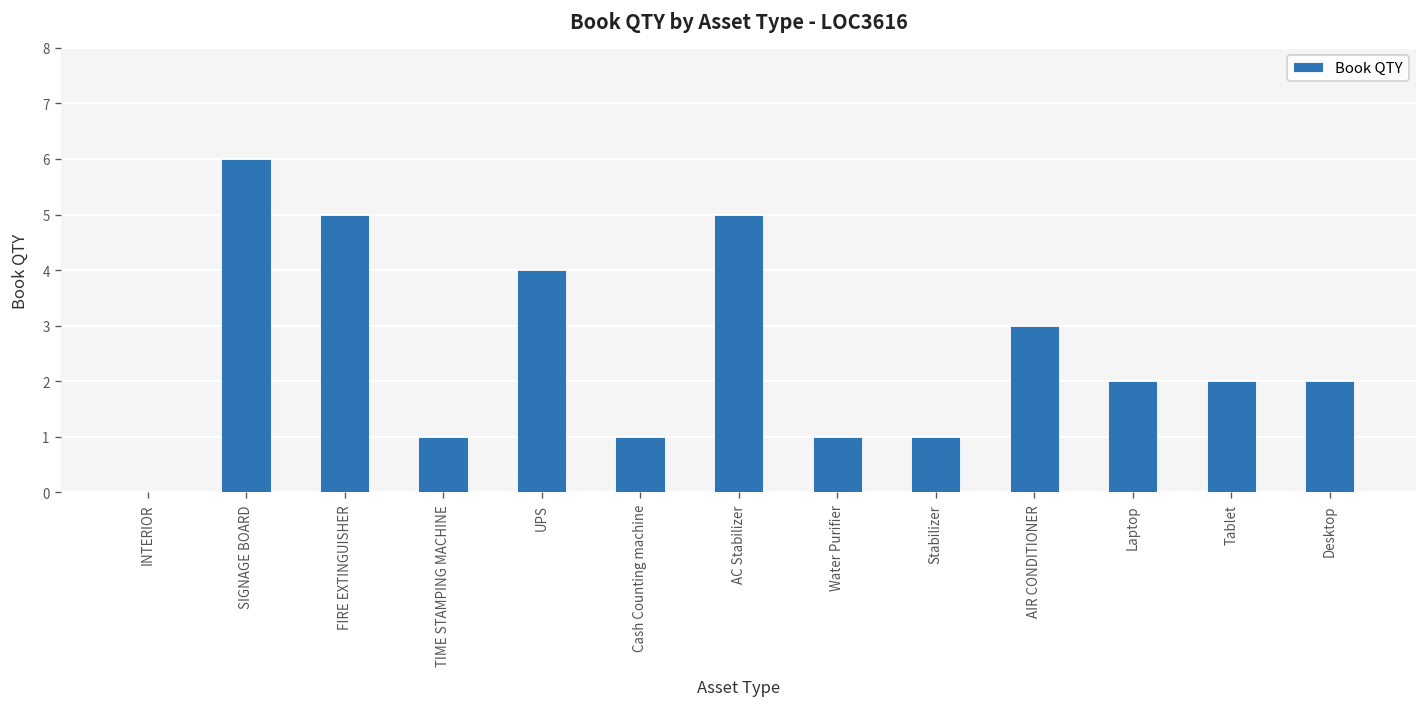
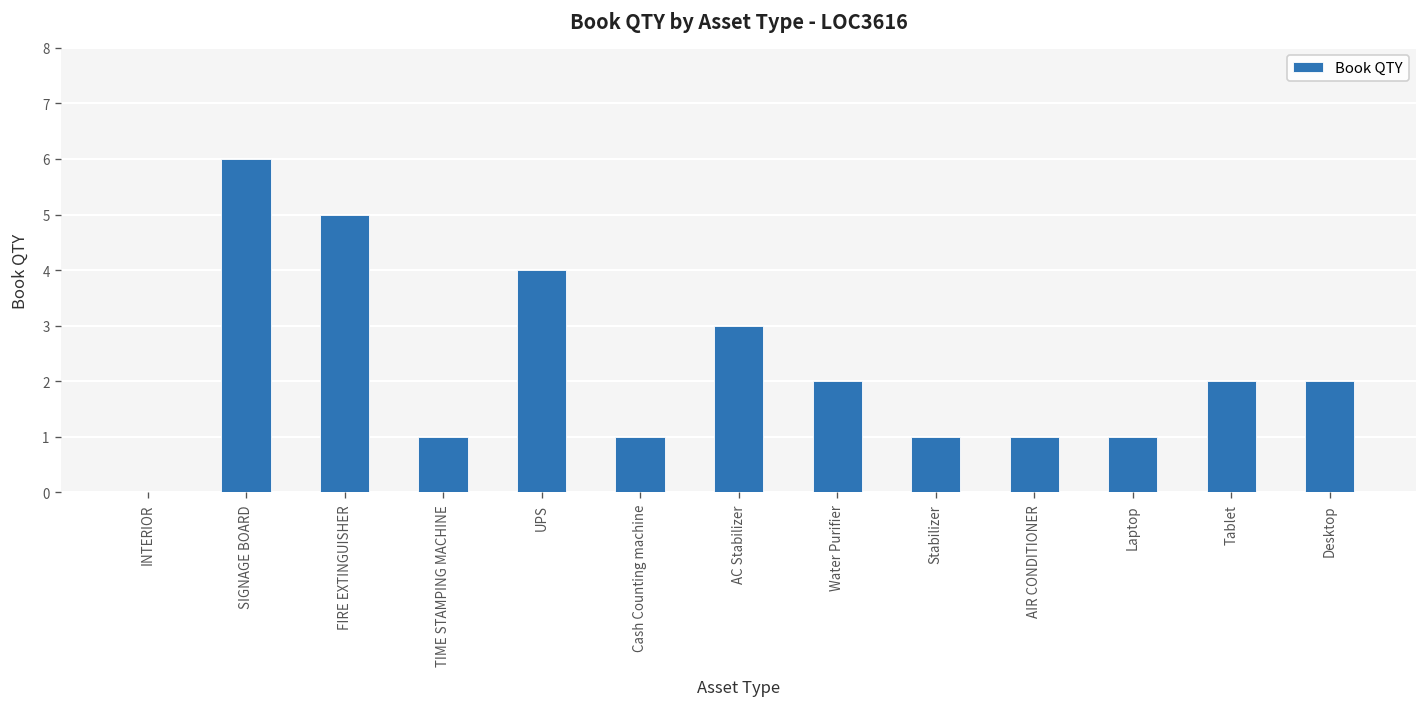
AC Stabilizer: 5 -> 3
Water Purifier: 1 -> 2
AIR CONDITIONER: 3 -> 1
Laptop: 2 -> 1
